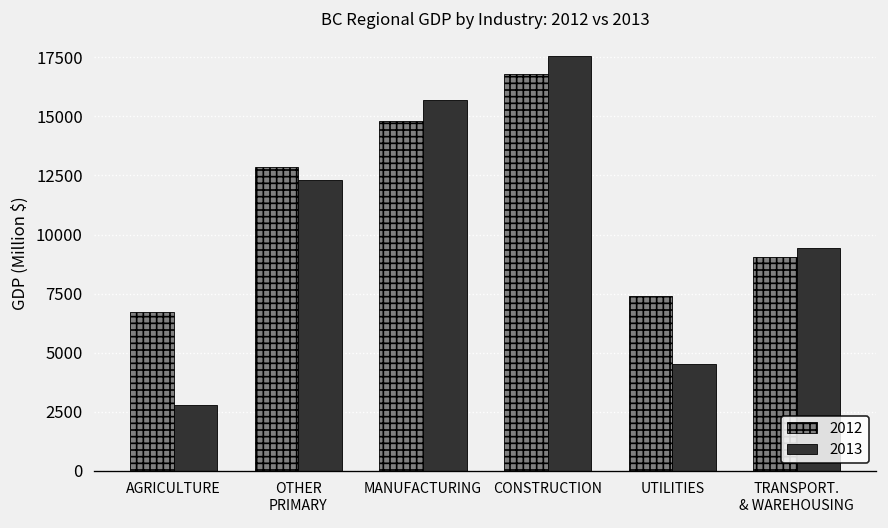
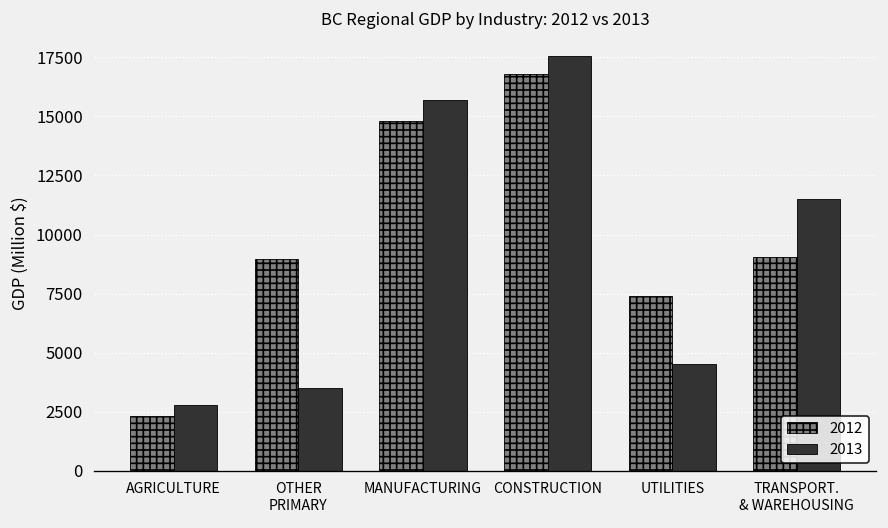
2012, AGRICULTURE: 6700 -> 2300
2012, OTHER PRIMARY: 12800 -> 8900
2013, OTHER PRIMARY: 12300 -> 3500
2013, TRANSPORT. & WAREHOUSING: 9400 -> 11500
